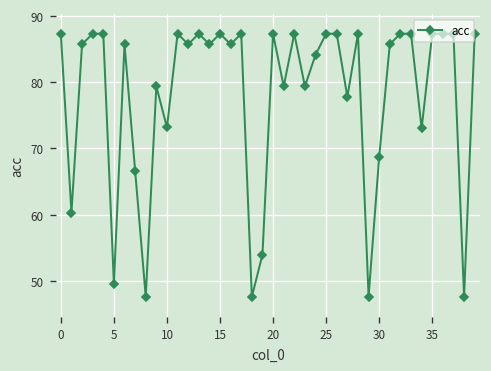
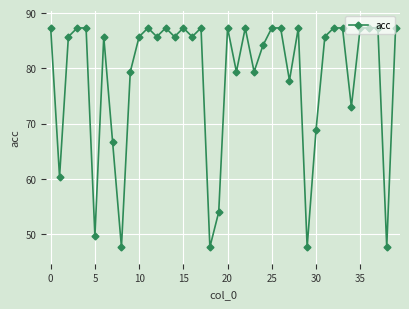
10: 73 -> 86
